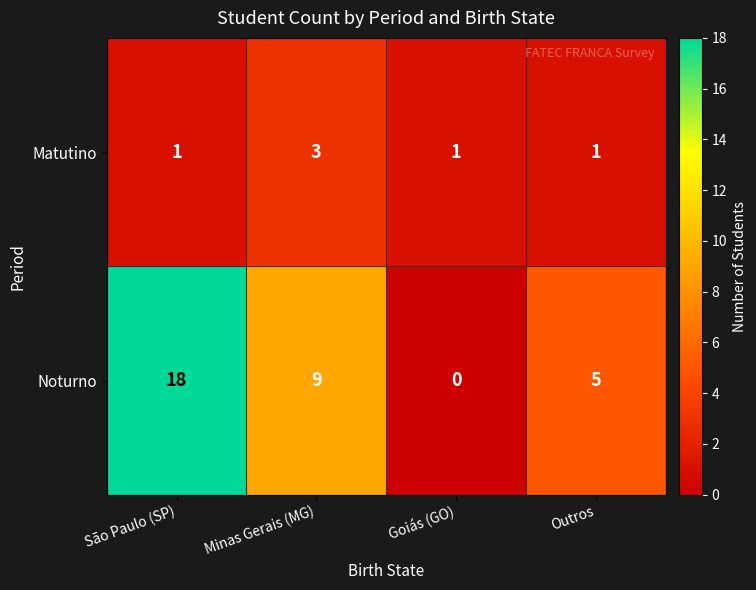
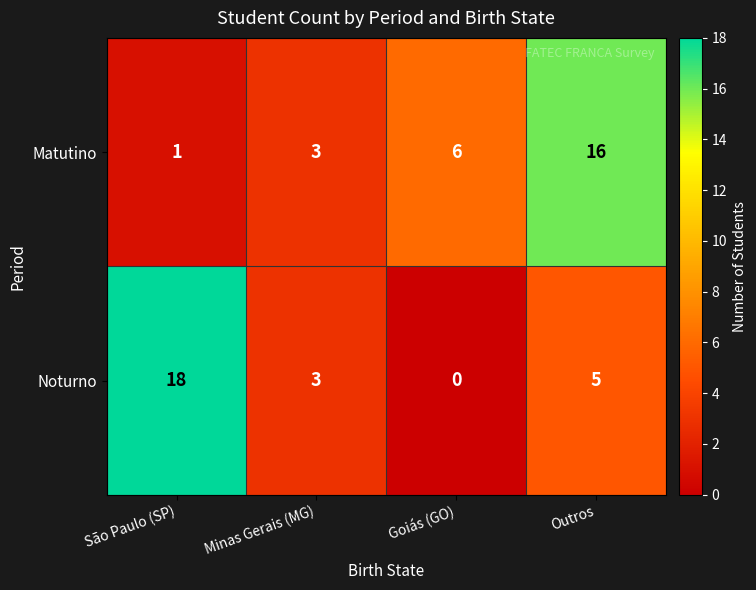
Matutino, Goiás (GO): 1 -> 6
Matutino, Outros: 1 -> 16
Noturno, Minas Gerais (MG): 9 -> 3
